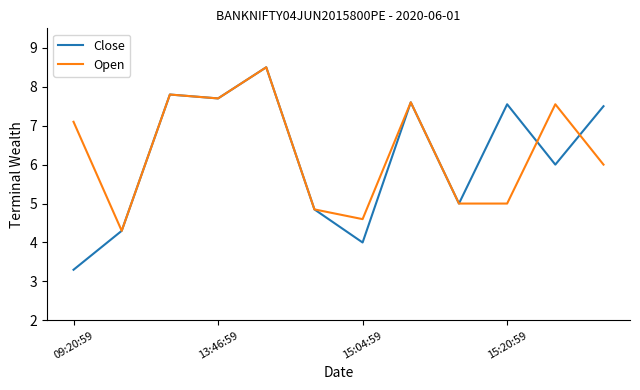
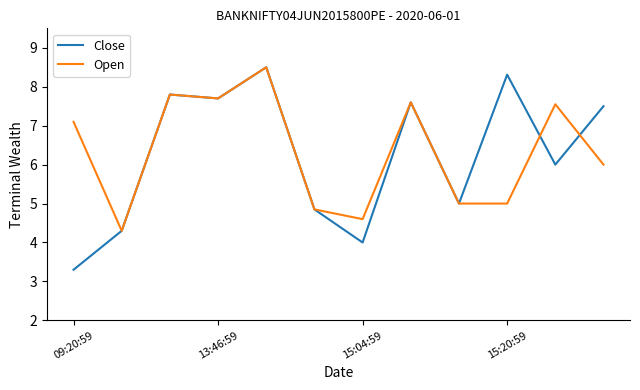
Close, 15:20:59: 7.6 -> 8.3
